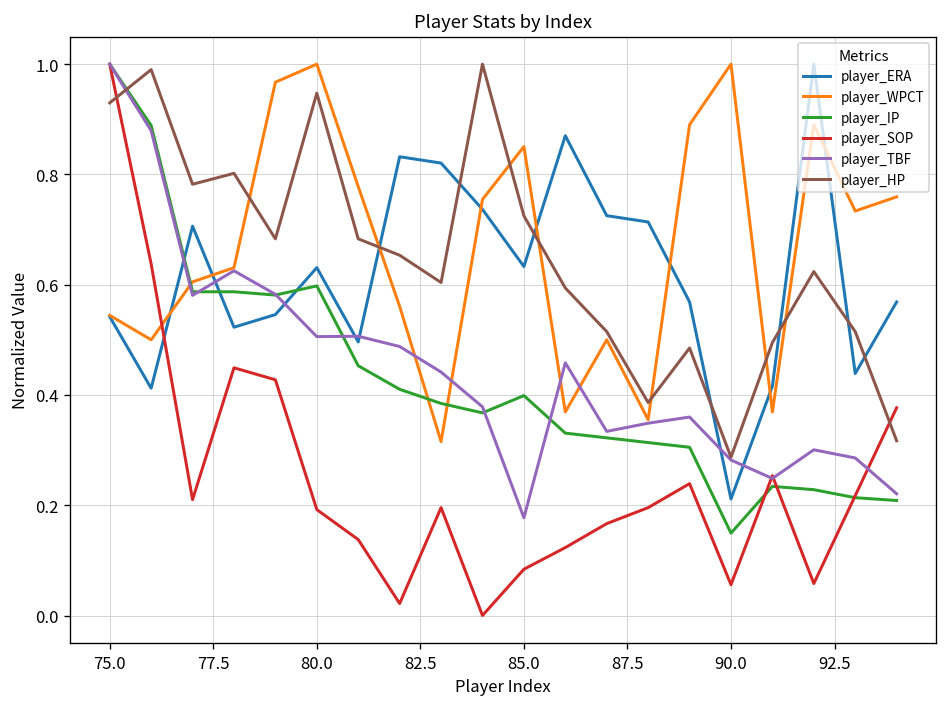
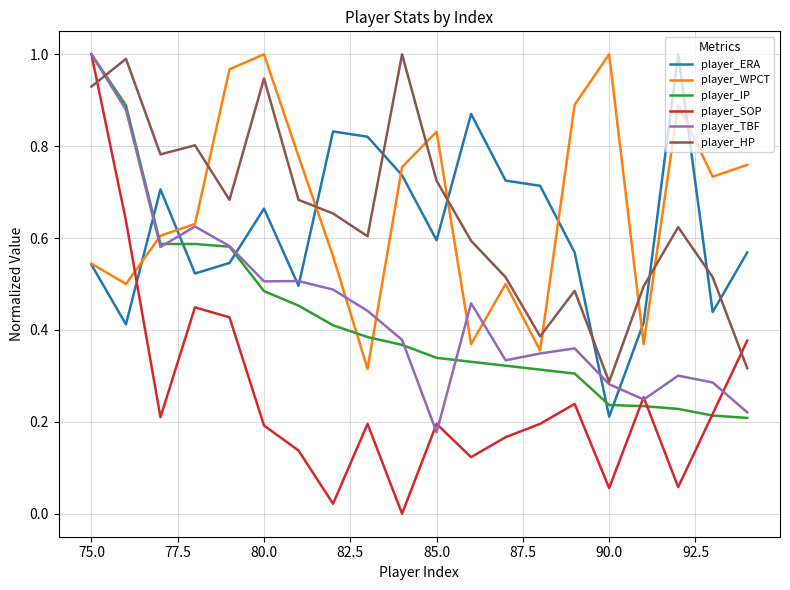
player_ERA, 80.0: 0.63 -> 0.66
player_IP, 80.0: 0.60 -> 0.48
player_ERA, 85.0: 0.63 -> 0.60
player_WPCT, 85.0: 0.85 -> 0.83
player_IP, 85.0: 0.40 -> 0.34
player_SOP, 85.0: 0.08 -> 0.20
player_IP, 90.0: 0.15 -> 0.24
